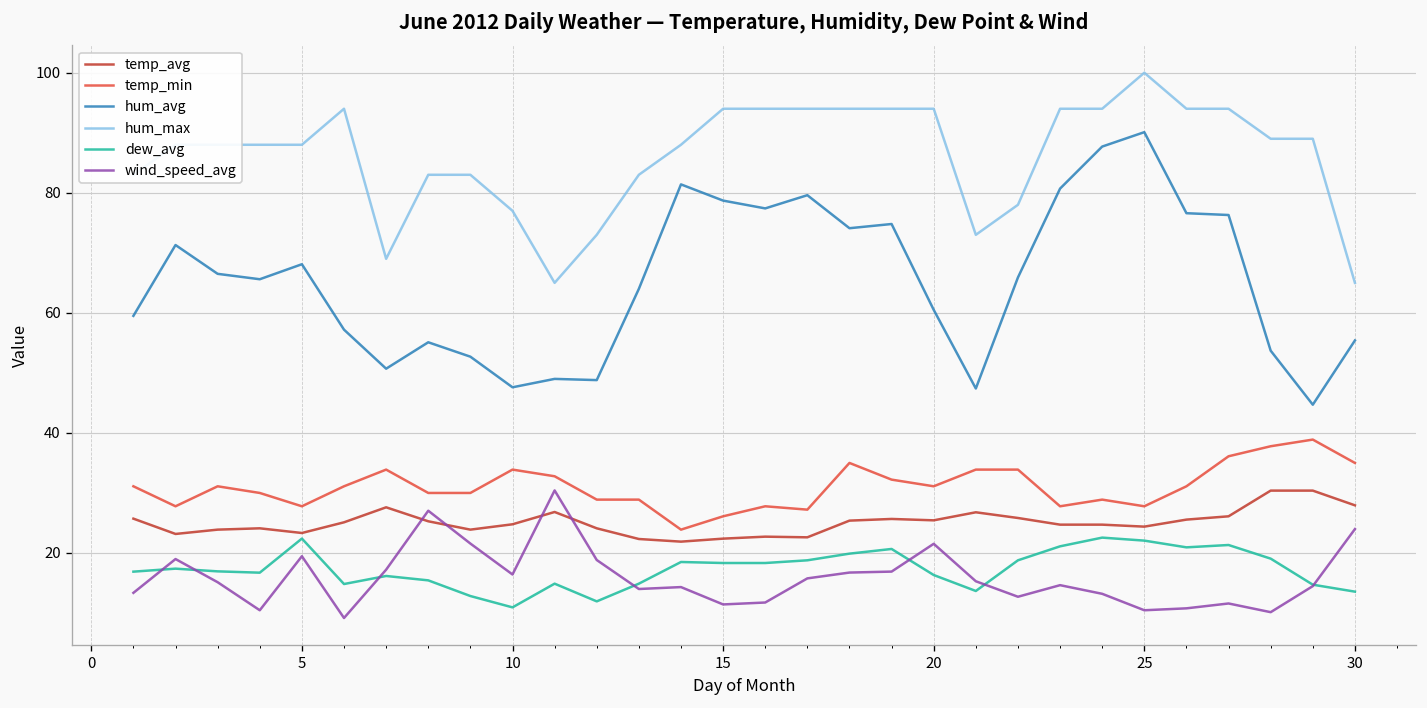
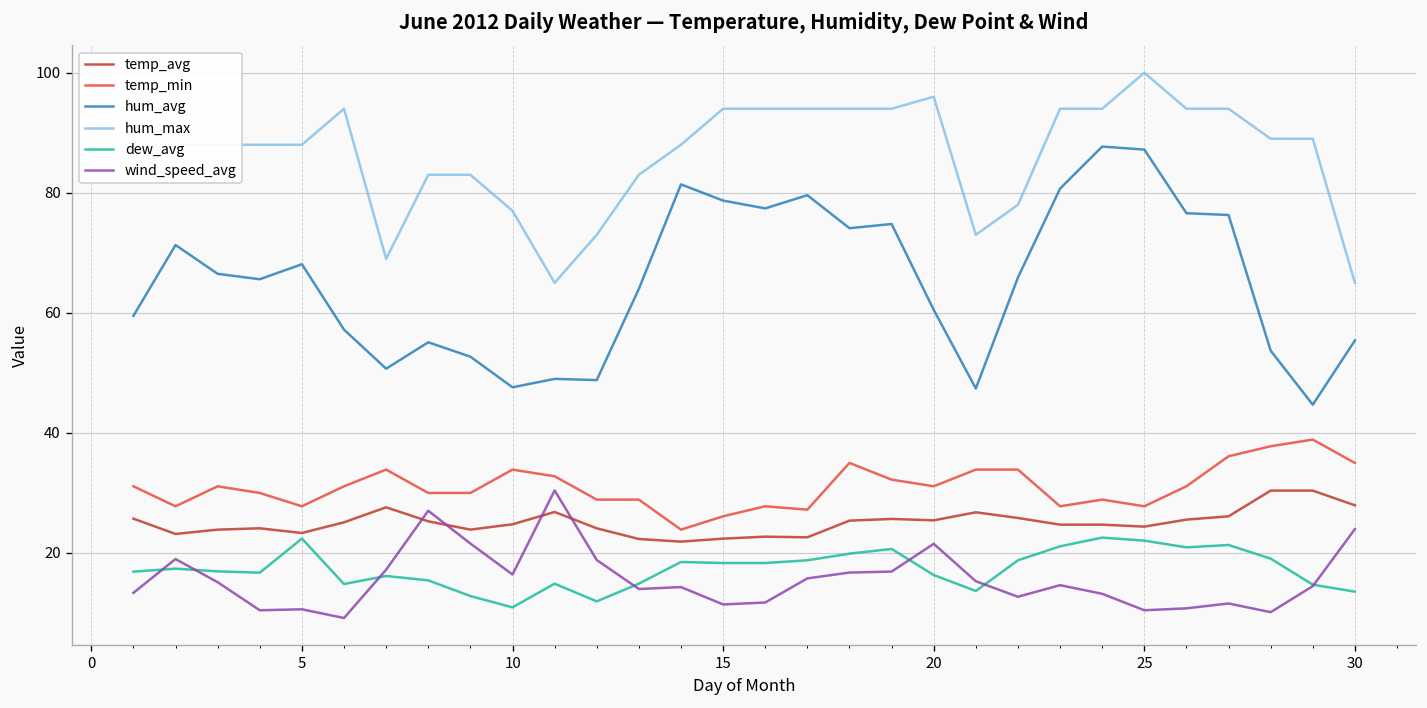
wind_speed_avg, 5: 19 -> 11
hum_max, 20: 94 -> 96
hum_avg, 25: 90 -> 87
